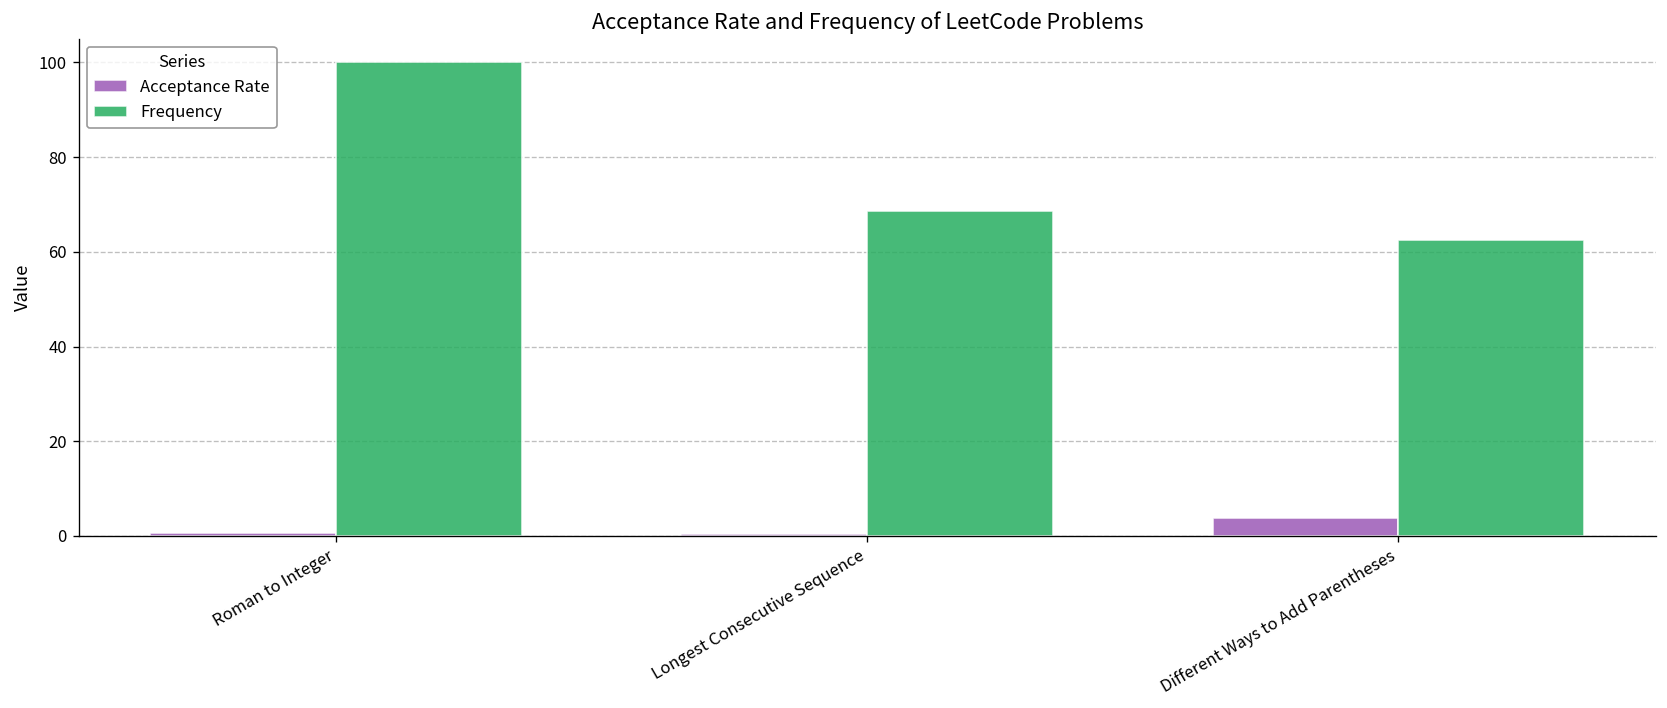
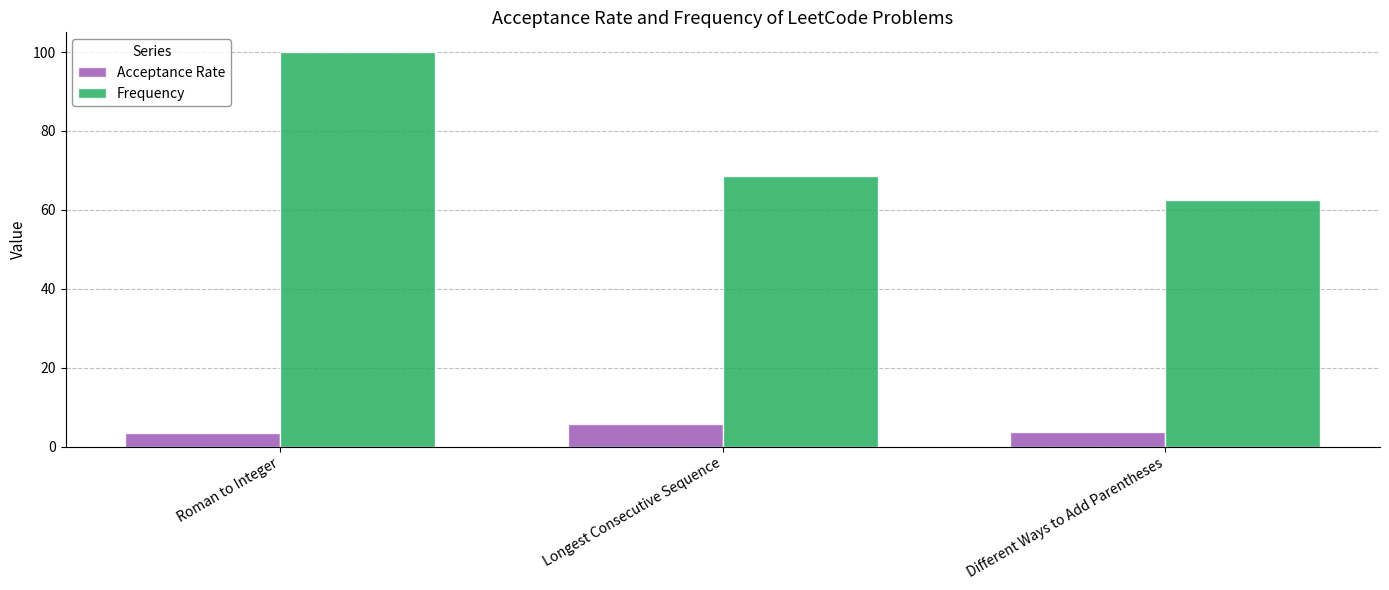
Acceptance Rate, Roman to Integer: 1 -> 3
Acceptance Rate, Longest Consecutive Sequence: 0 -> 6
